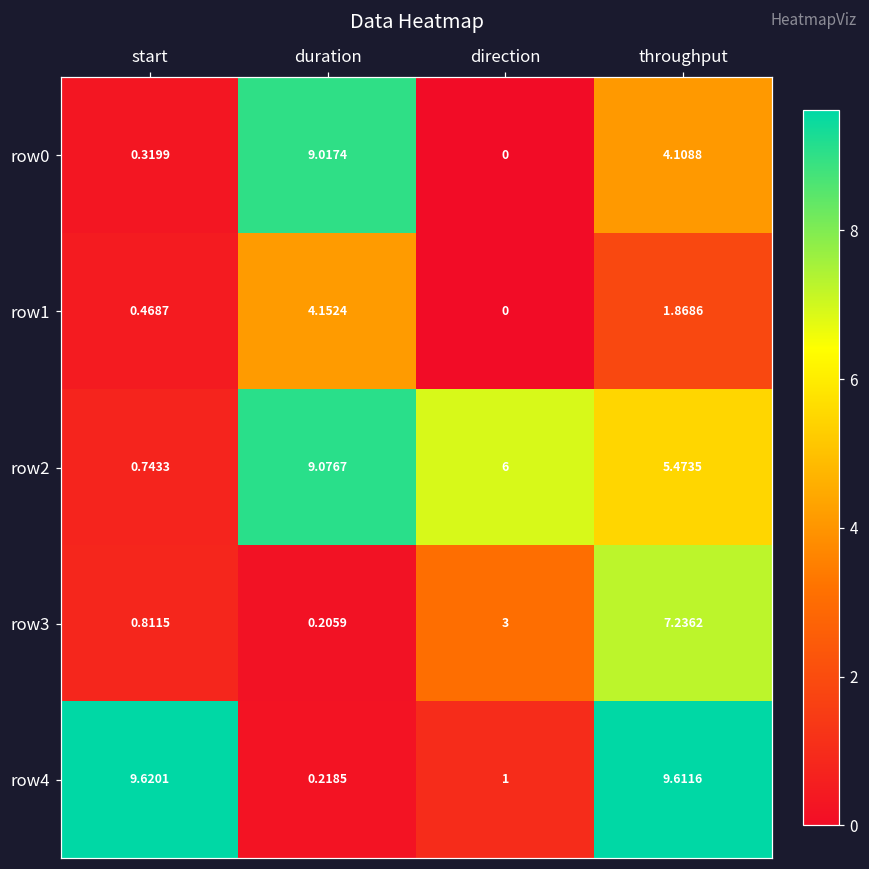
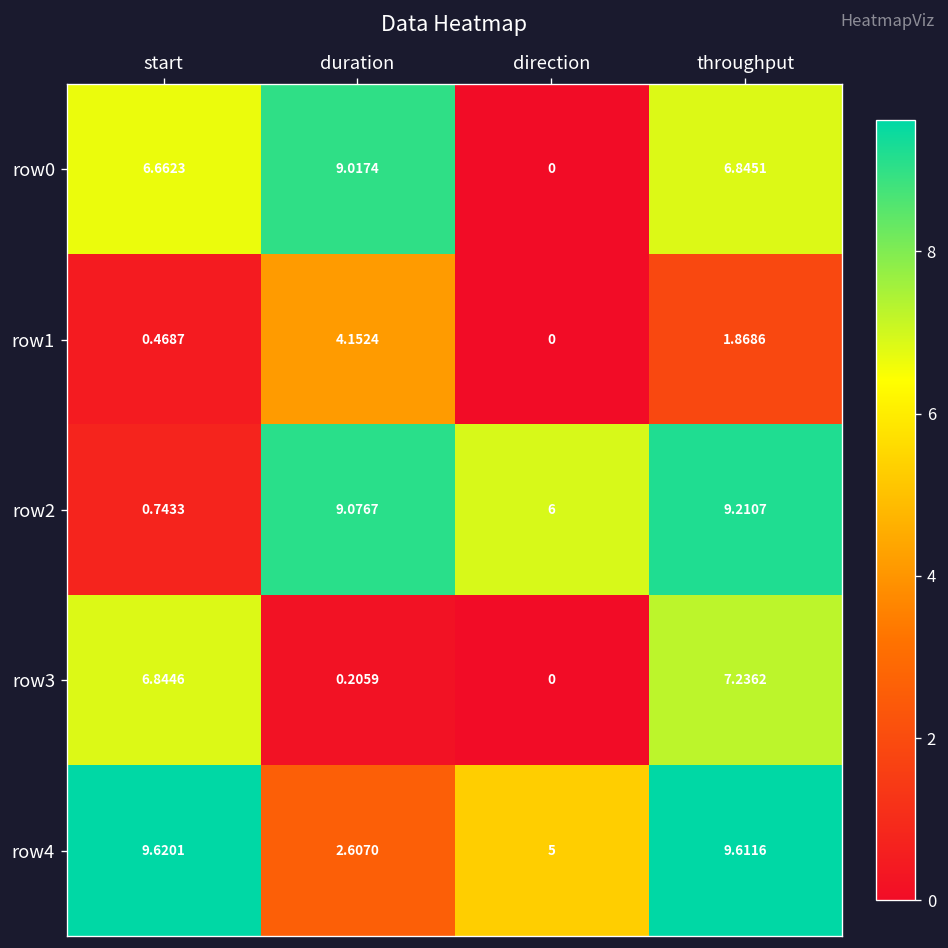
row0, start: 0.3199 -> 6.6623
row0, throughput: 4.1088 -> 6.8451
row2, throughput: 5.4735 -> 9.2107
row3, start: 0.8115 -> 6.8446
row3, direction: 3 -> 0
row4, duration: 0.2185 -> 2.6070
row4, direction: 1 -> 5
